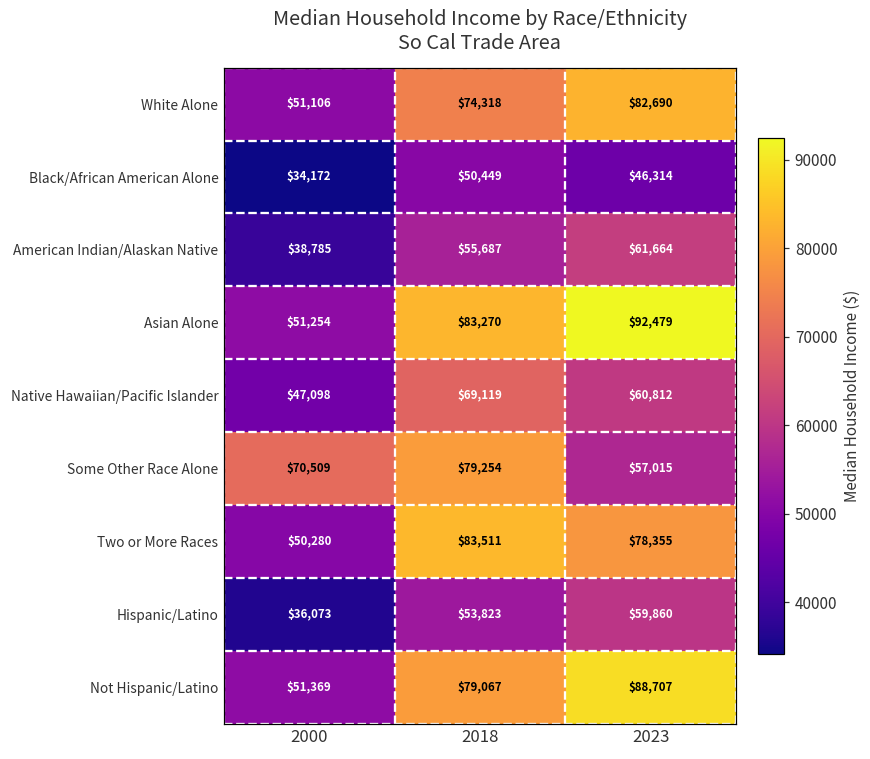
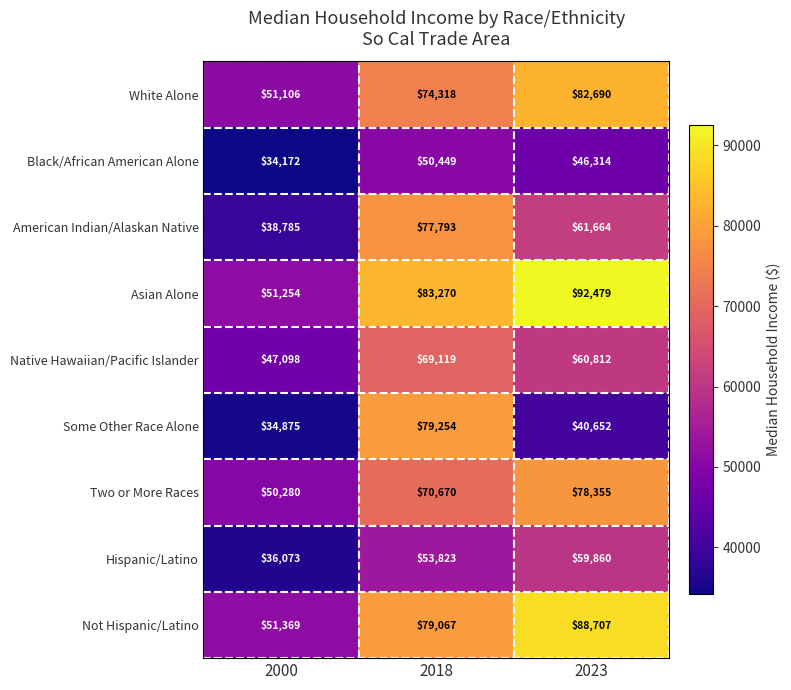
American Indian/Alaskan Native, 2018: $55,687 -> $77,793
Some Other Race Alone, 2000: $70,509 -> $34,875
Some Other Race Alone, 2023: $57,015 -> $40,652
Two or More Races, 2018: $83,511 -> $70,670
